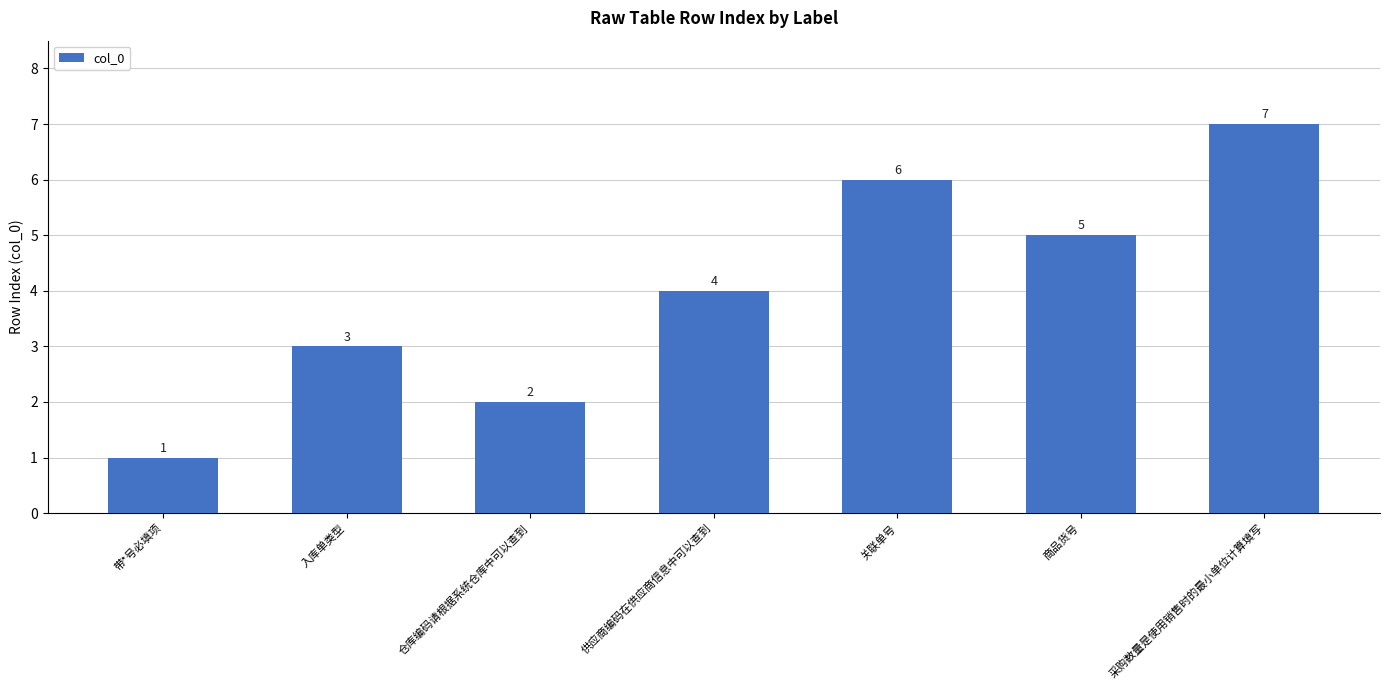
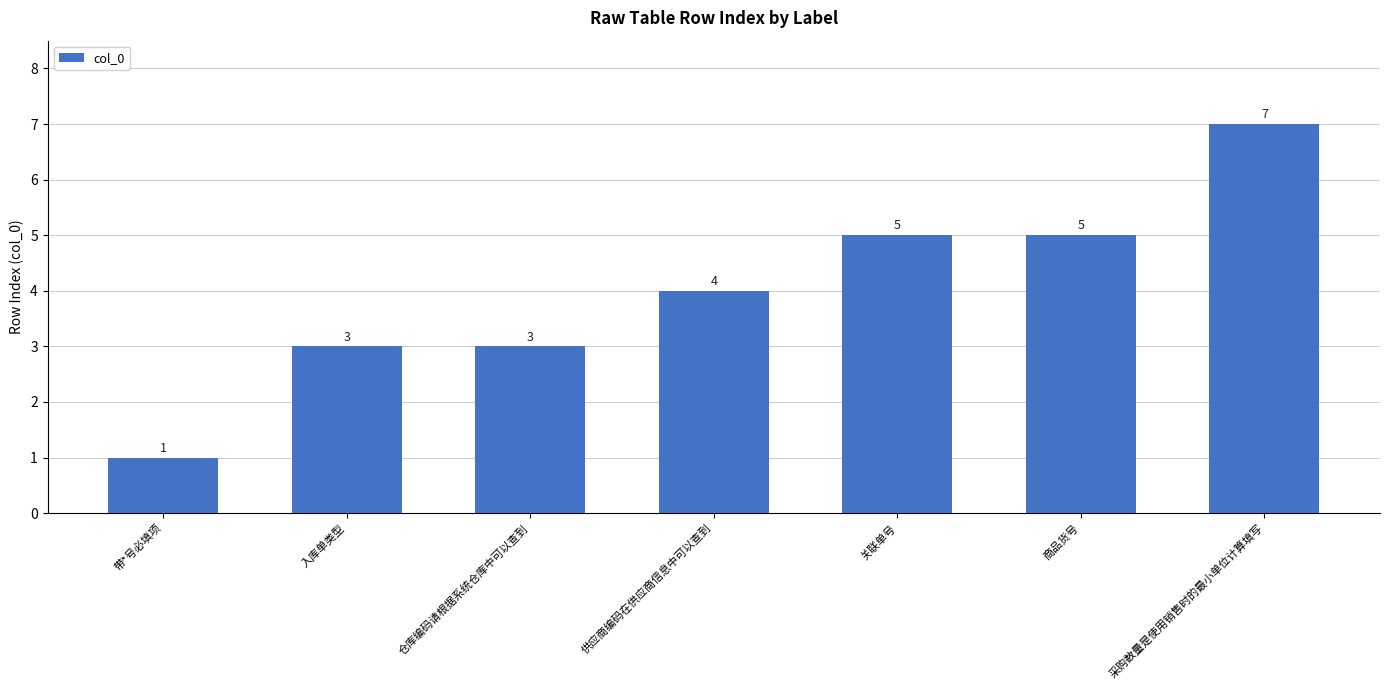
仓库编码请根据系统仓库中可以查到: 2 -> 3
关联单号: 6 -> 5
